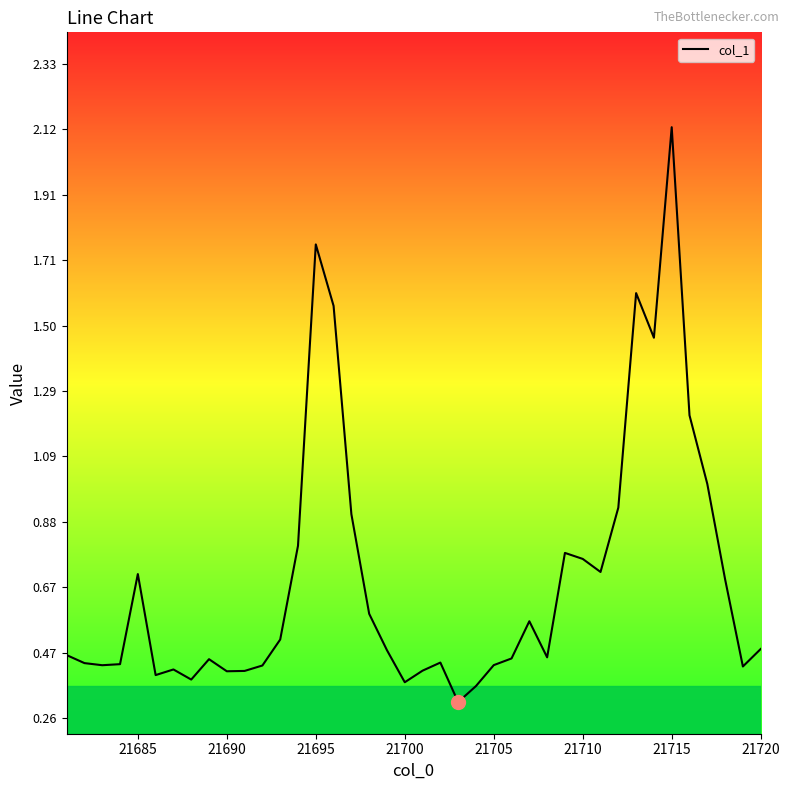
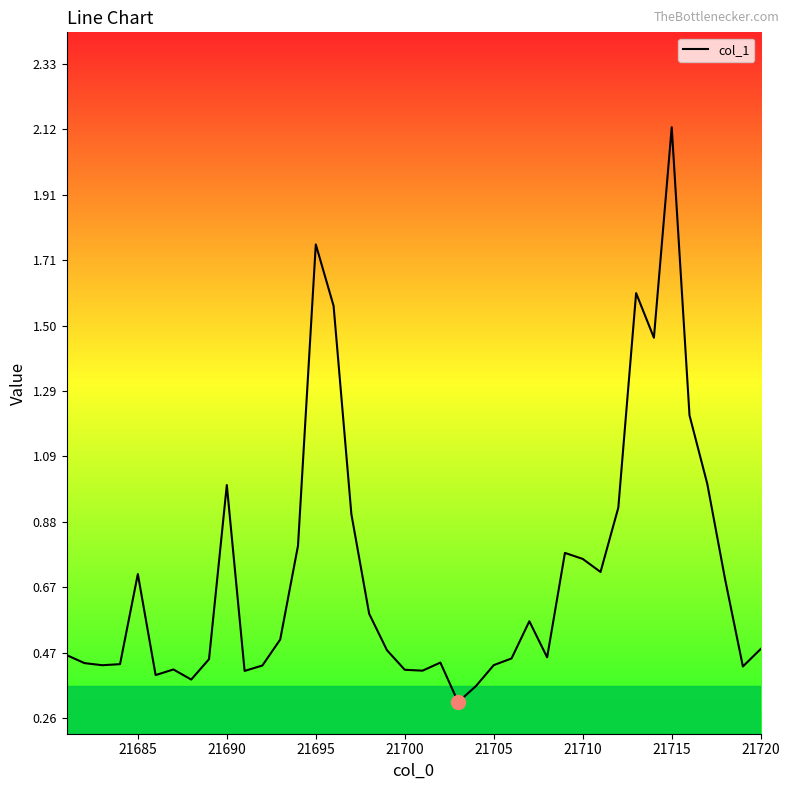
col_1, 21690: 0.41 -> 1.00
col_1, 21700: 0.37 -> 0.41
